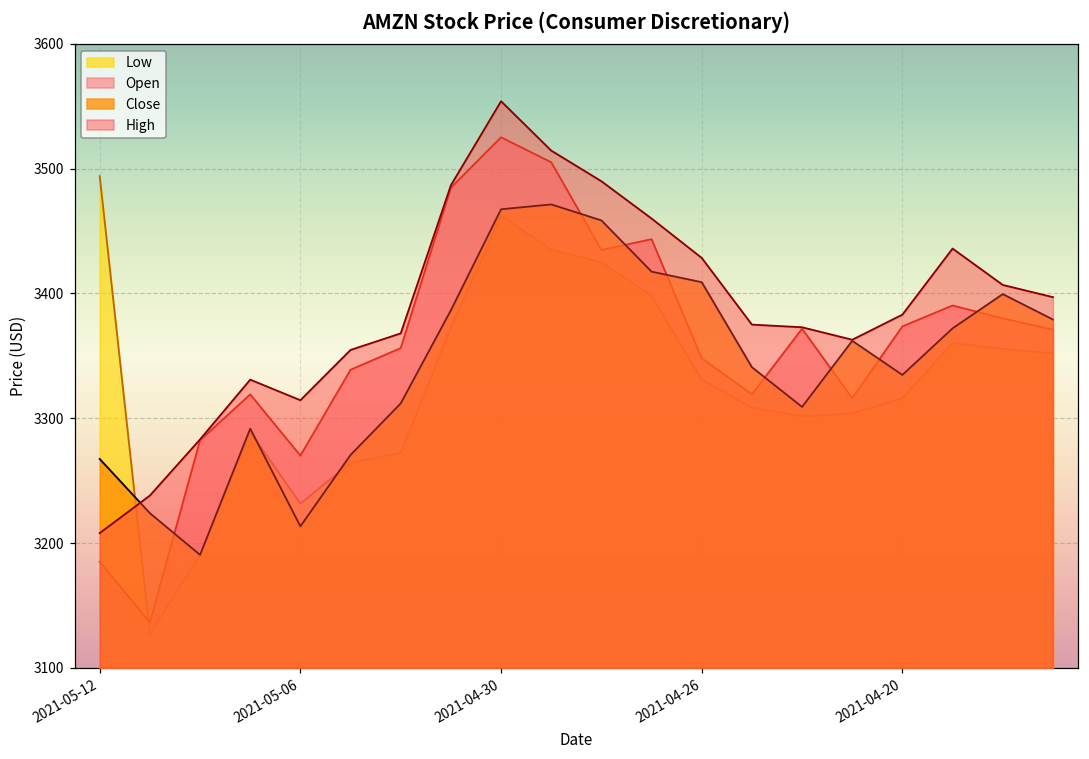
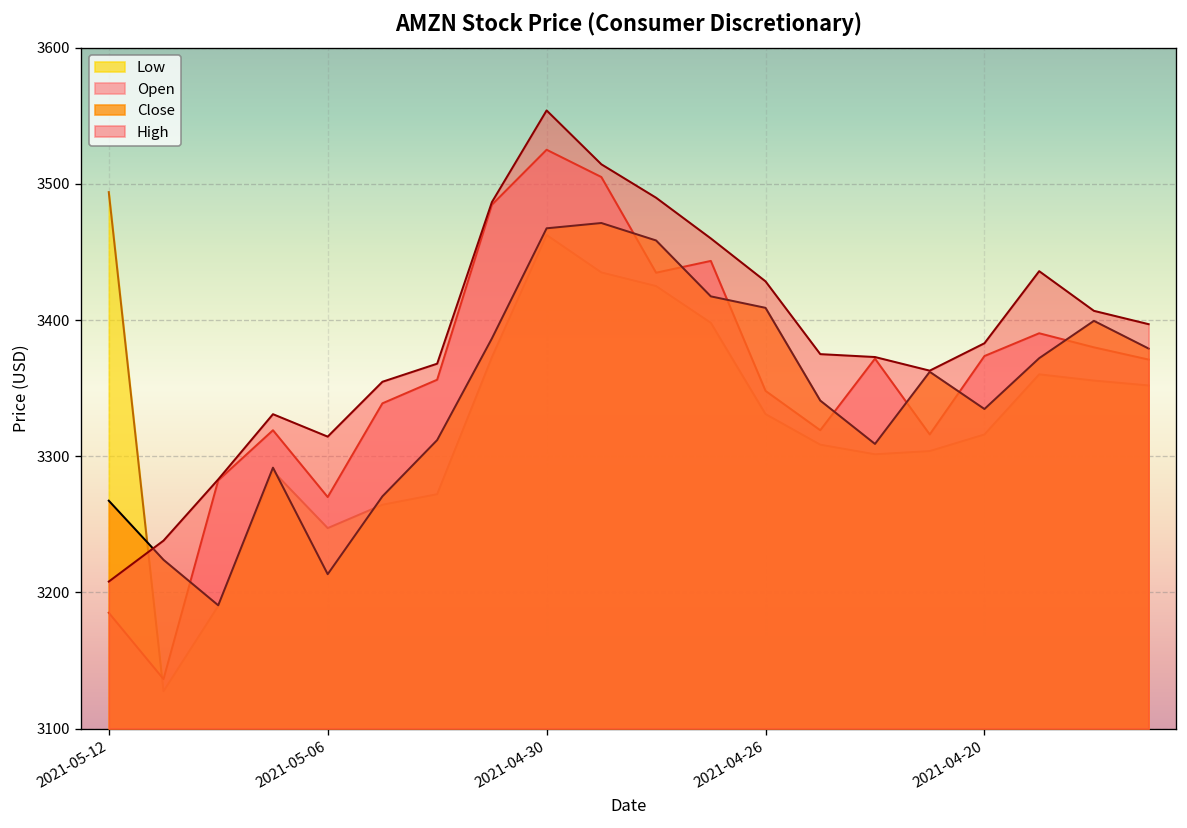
Low, 2021-05-06: 3232 -> 3247
